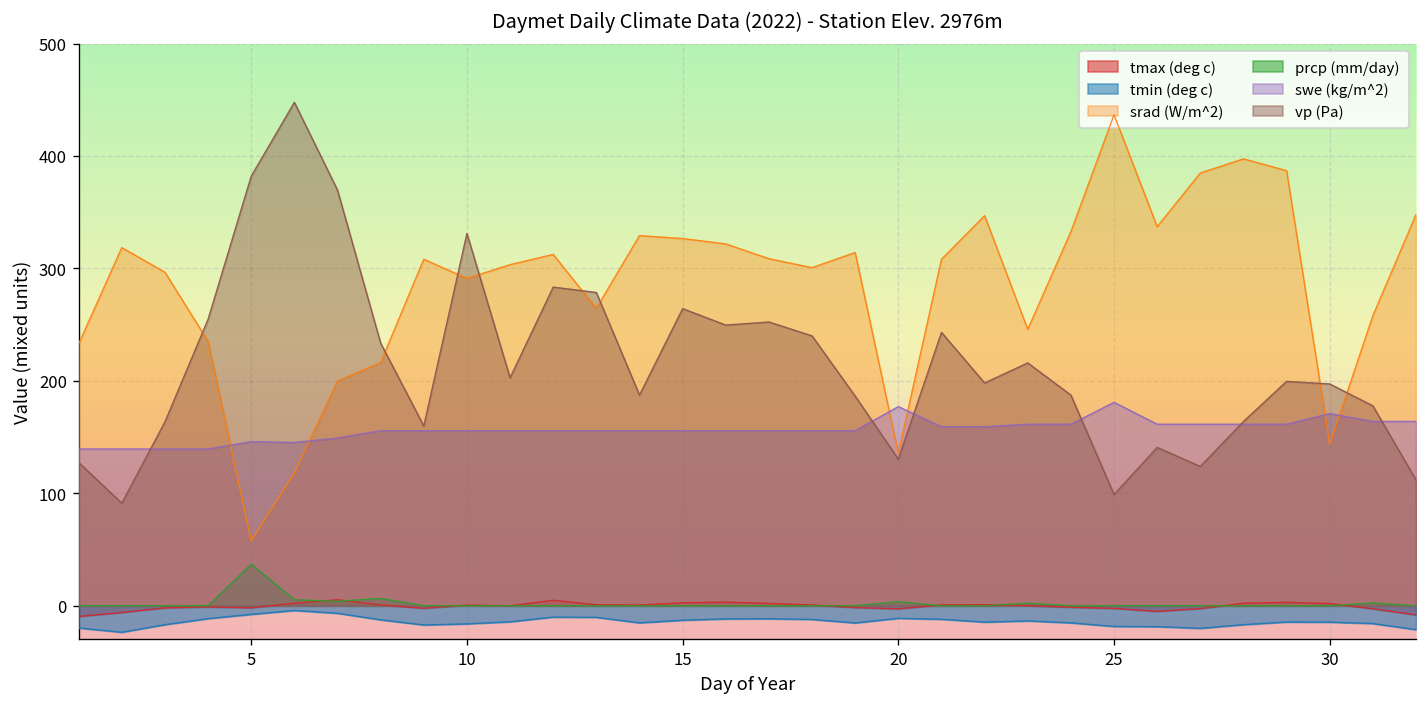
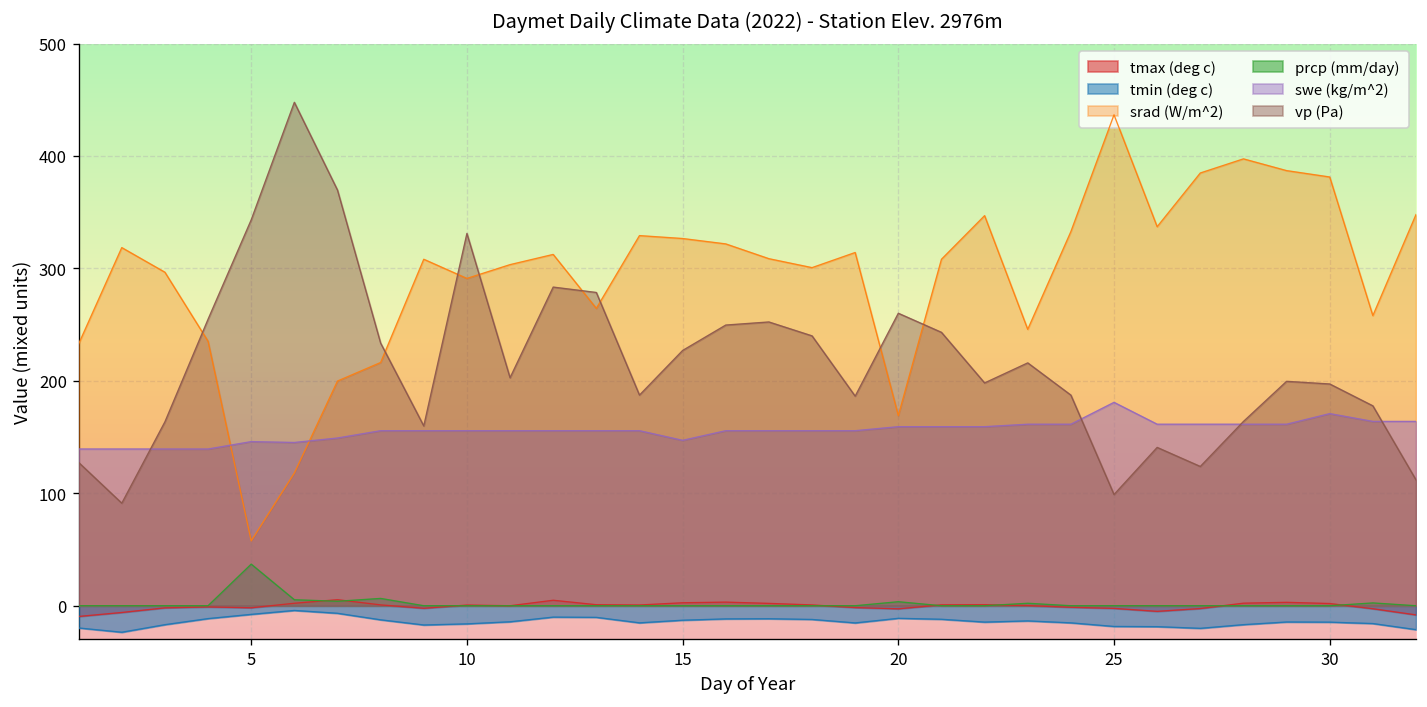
vp (Pa), 5: 380 -> 340
swe (kg/m^2), 15: 160 -> 150
vp (Pa), 15: 260 -> 230
srad (W/m^2), 20: 140 -> 170
swe (kg/m^2), 20: 180 -> 160
vp (Pa), 20: 130 -> 260
srad (W/m^2), 30: 140 -> 380
